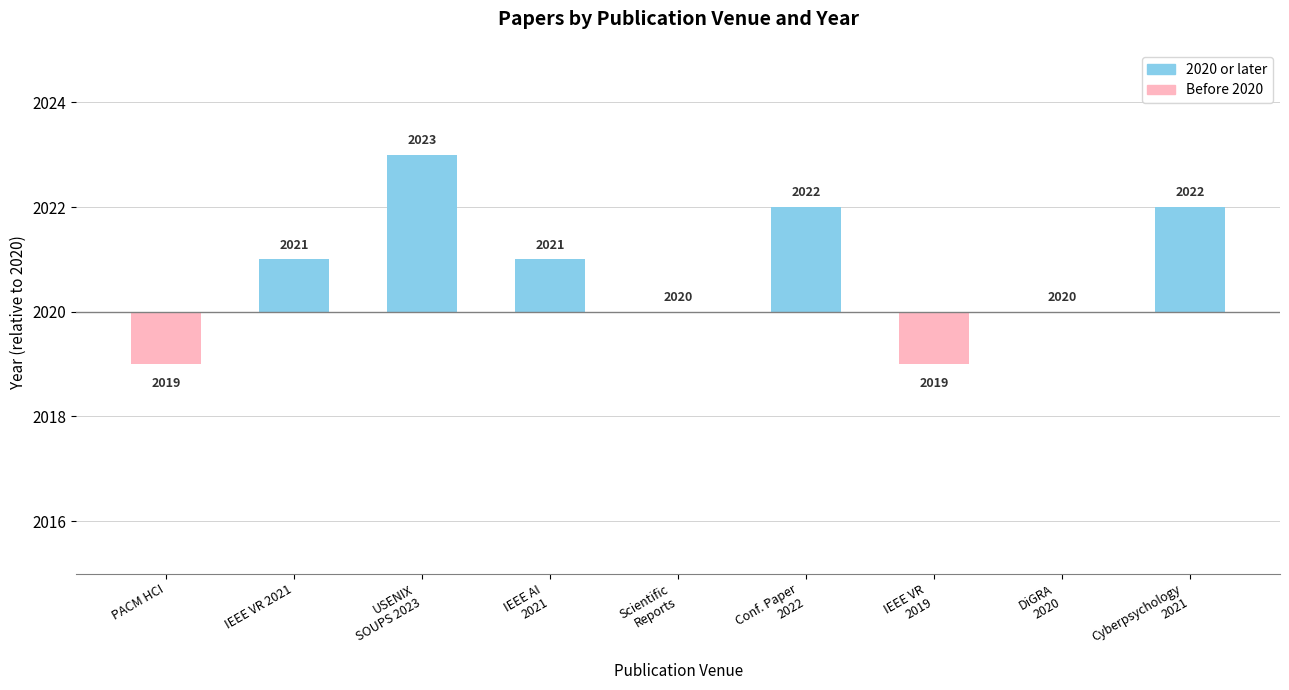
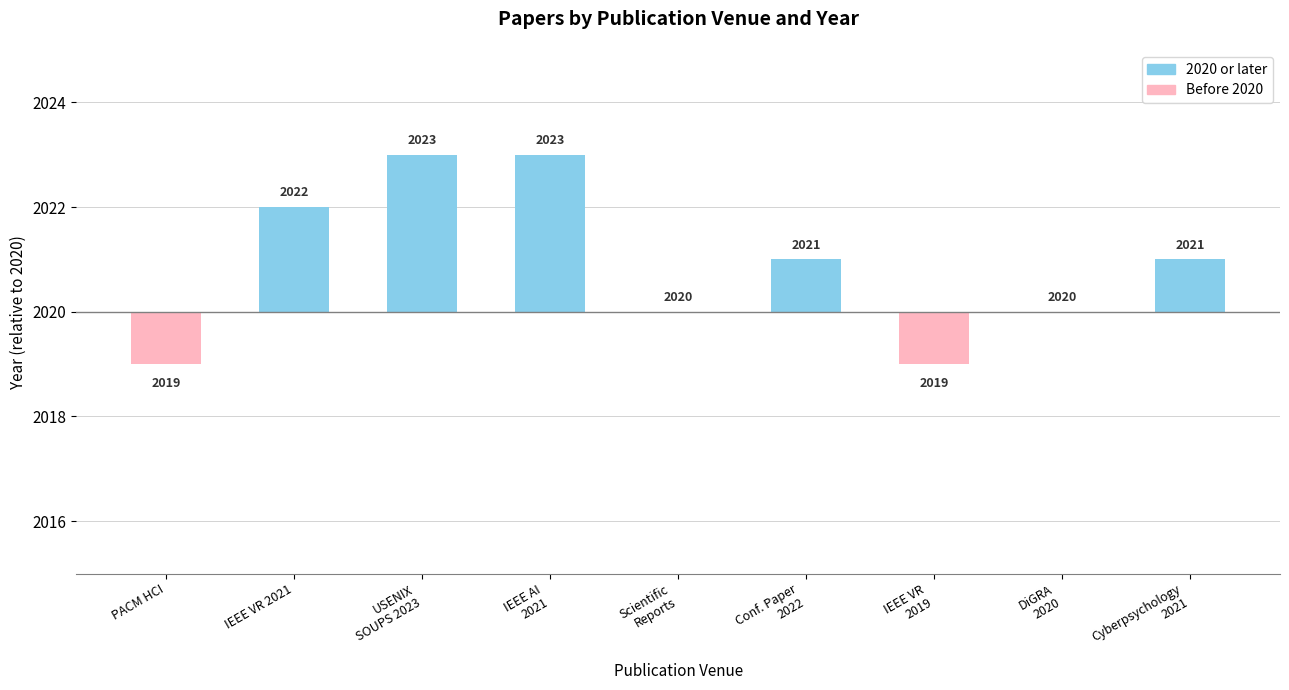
IEEE VR 2021: 2021 -> 2022
IEEE AI 2021: 2021 -> 2023
Conf. Paper 2022: 2022 -> 2021
Cyberpsychology 2021: 2022 -> 2021
